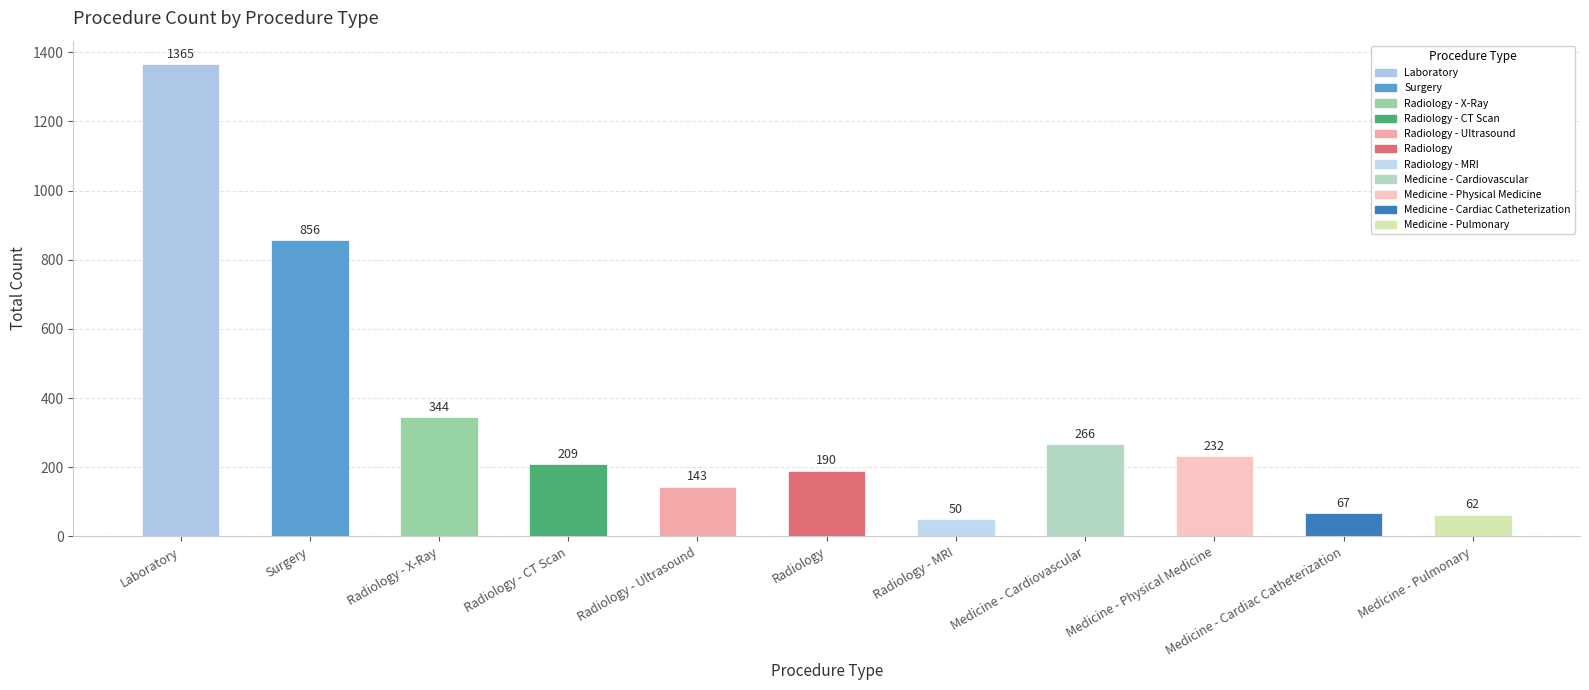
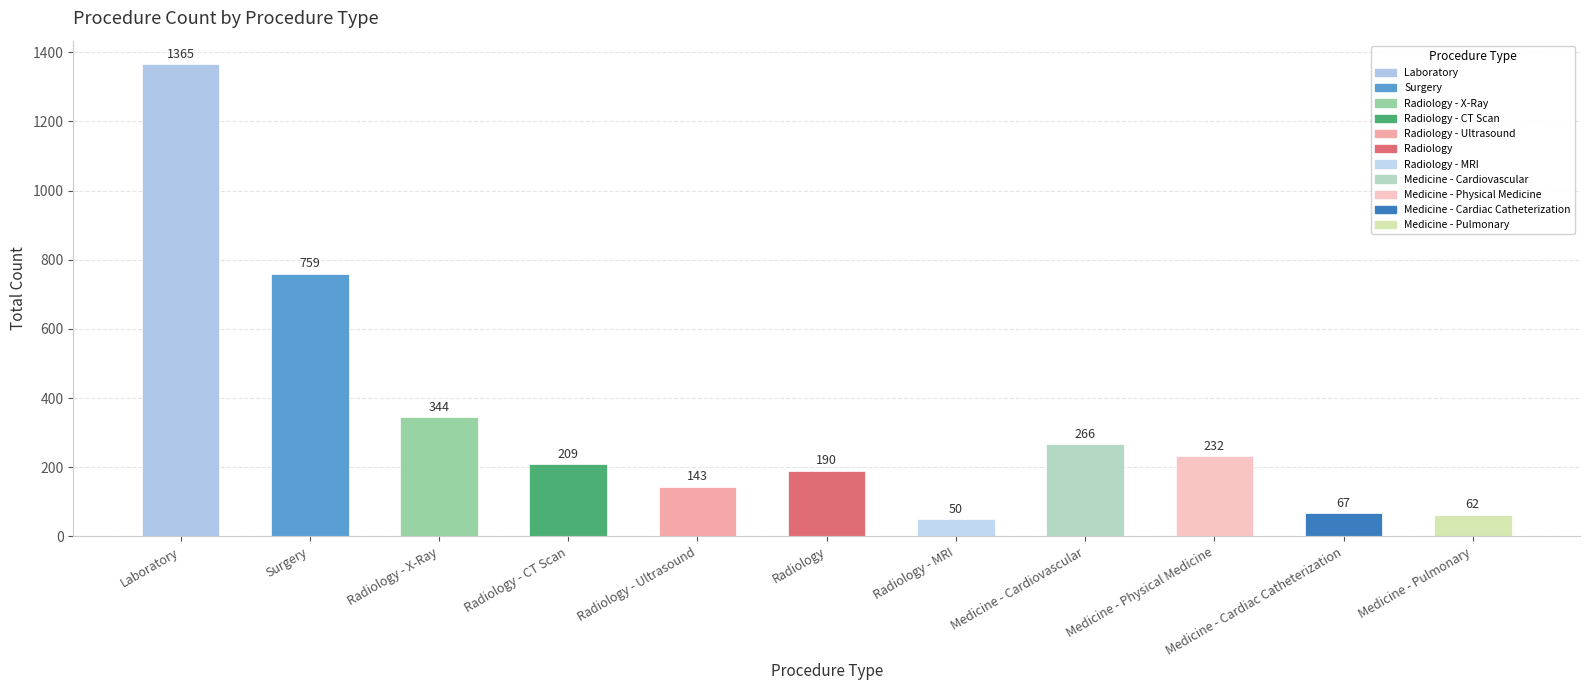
Surgery: 856 -> 759
